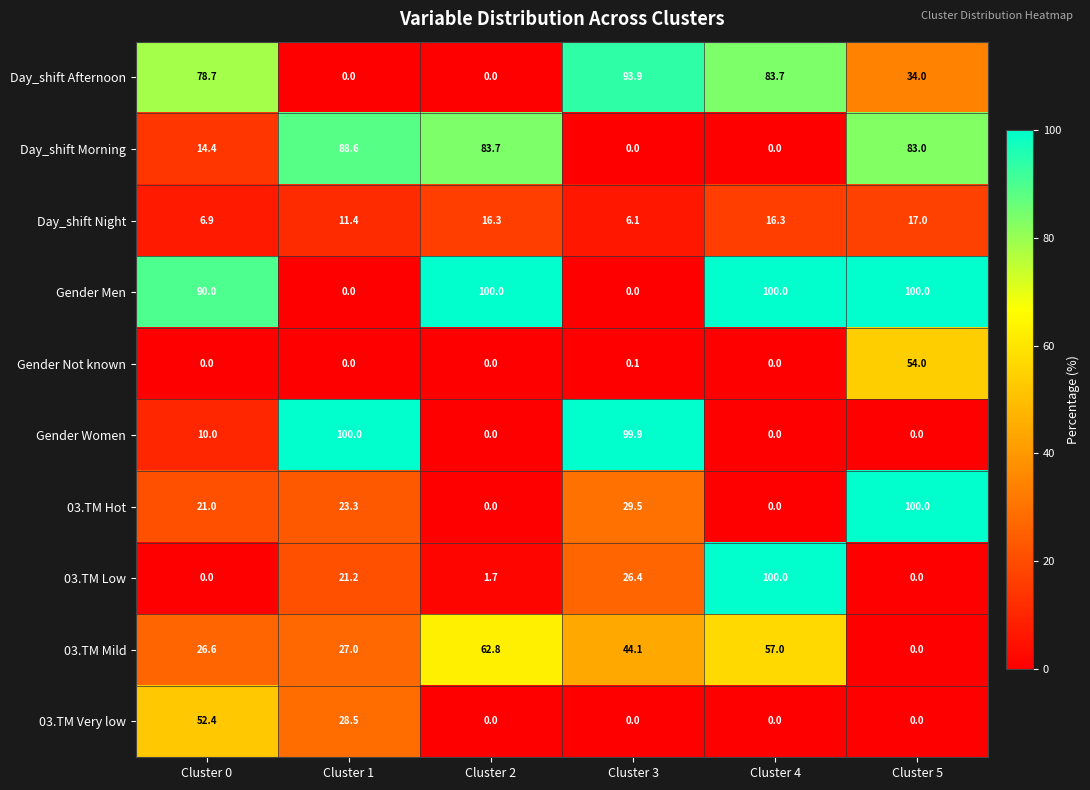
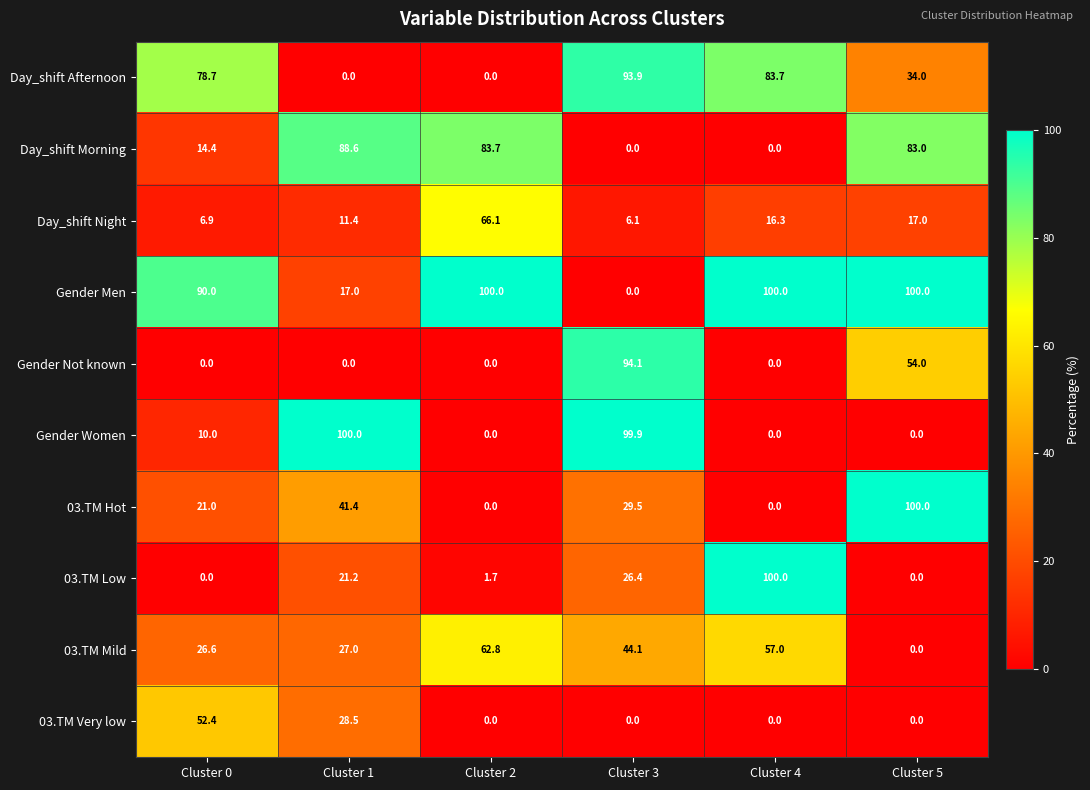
Day_shift Night, Cluster 2: 16.3 -> 66.1
Gender Men, Cluster 1: 0.0 -> 17.0
Gender Not known, Cluster 3: 0.1 -> 94.1
03.TM Hot, Cluster 1: 23.3 -> 41.4
